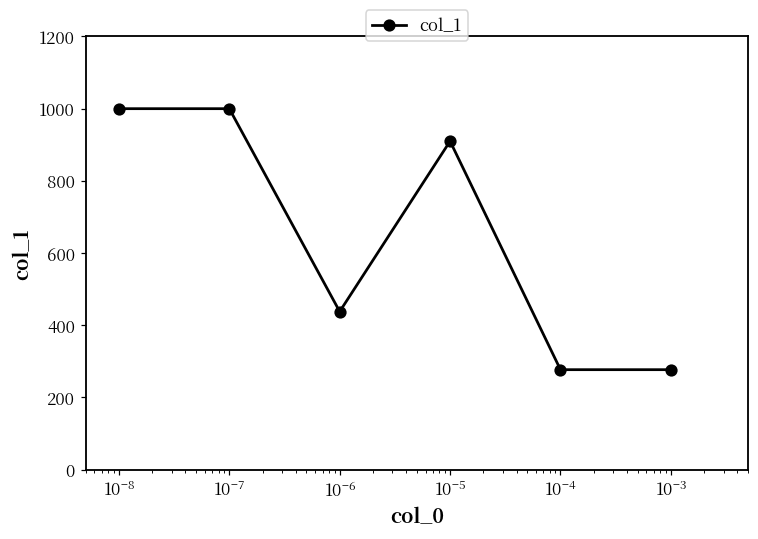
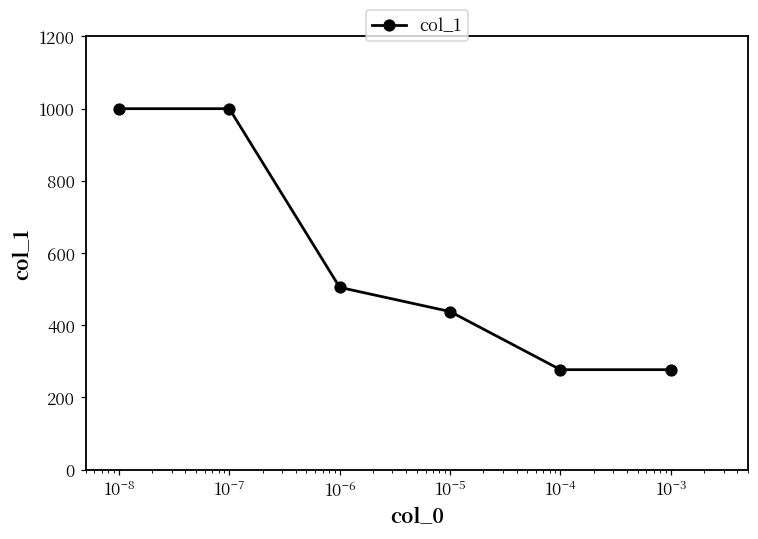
10^-6: 440 -> 510
10^-5: 910 -> 440
